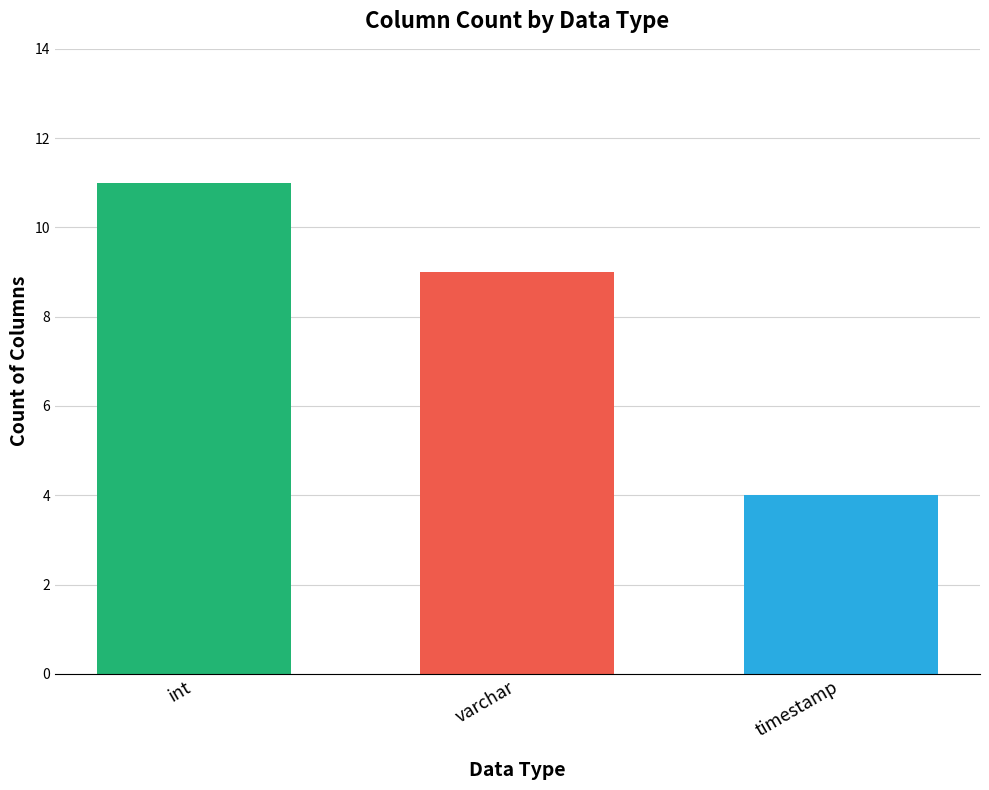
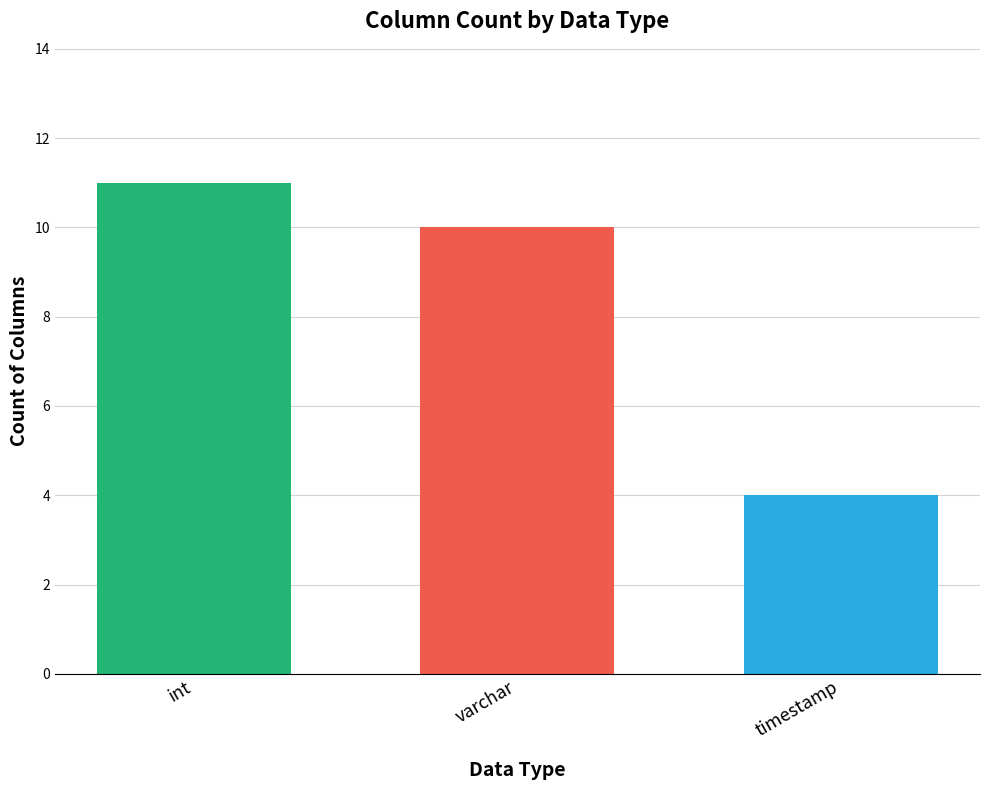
varchar: 9 -> 10
